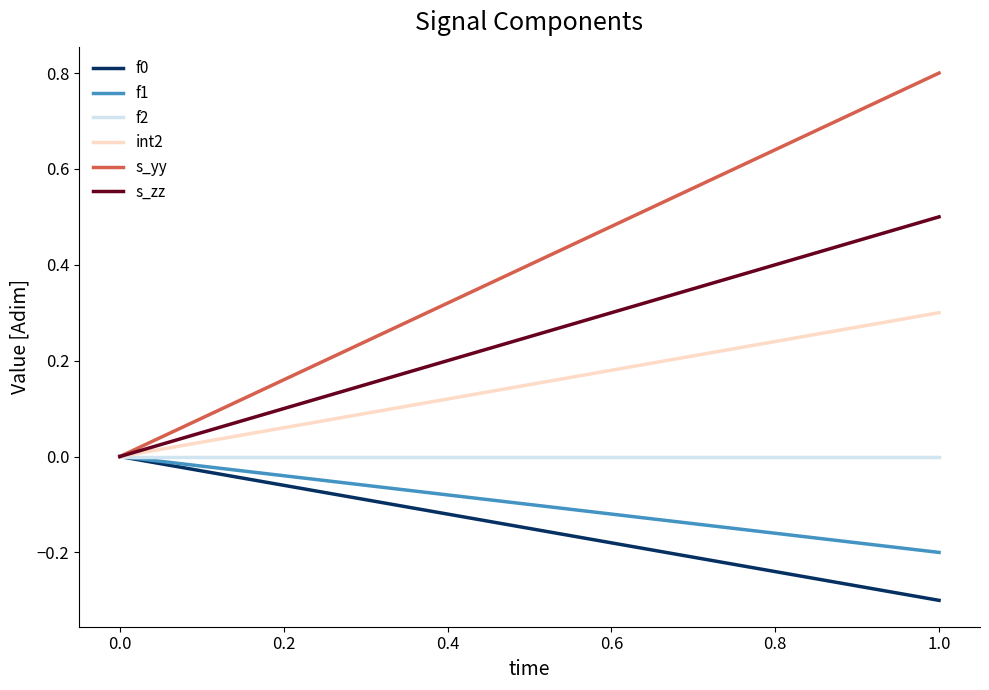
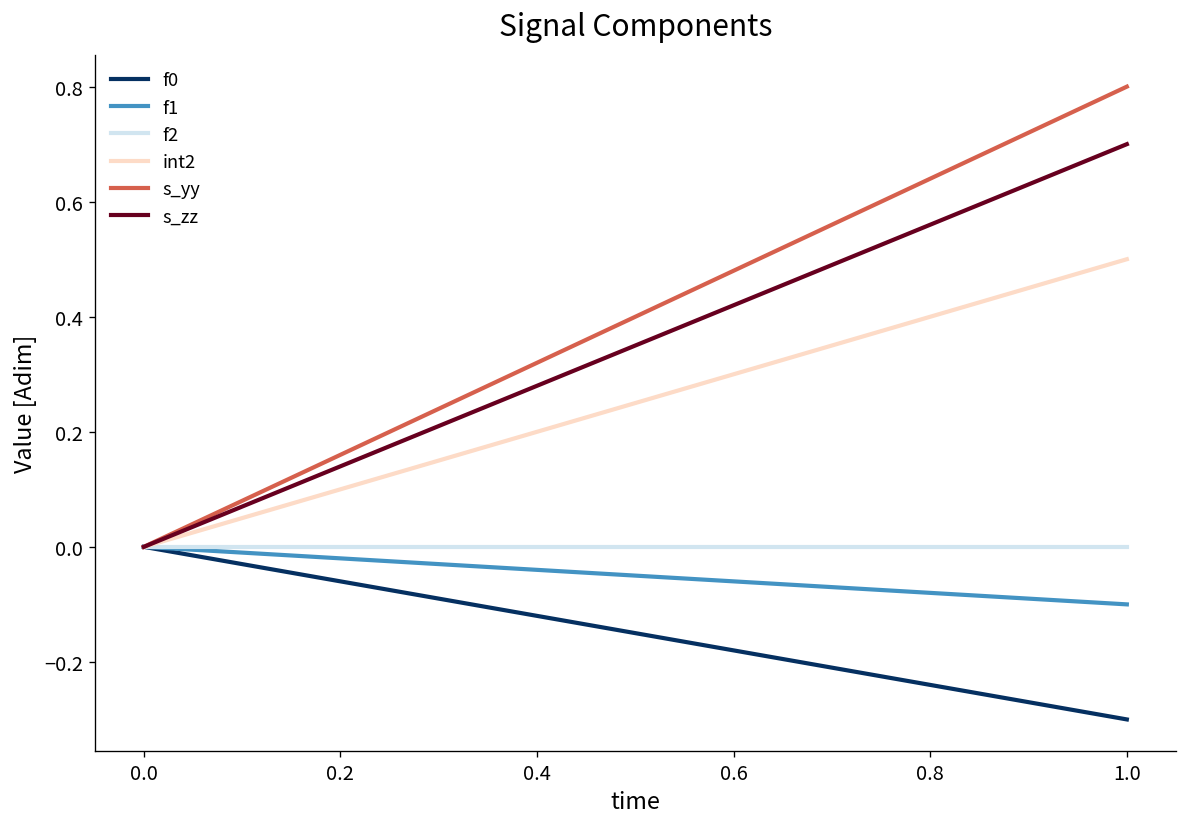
f1, 1.0: -0.2 -> -0.1
int2, 1.0: 0.3 -> 0.5
s_zz, 1.0: 0.5 -> 0.7
